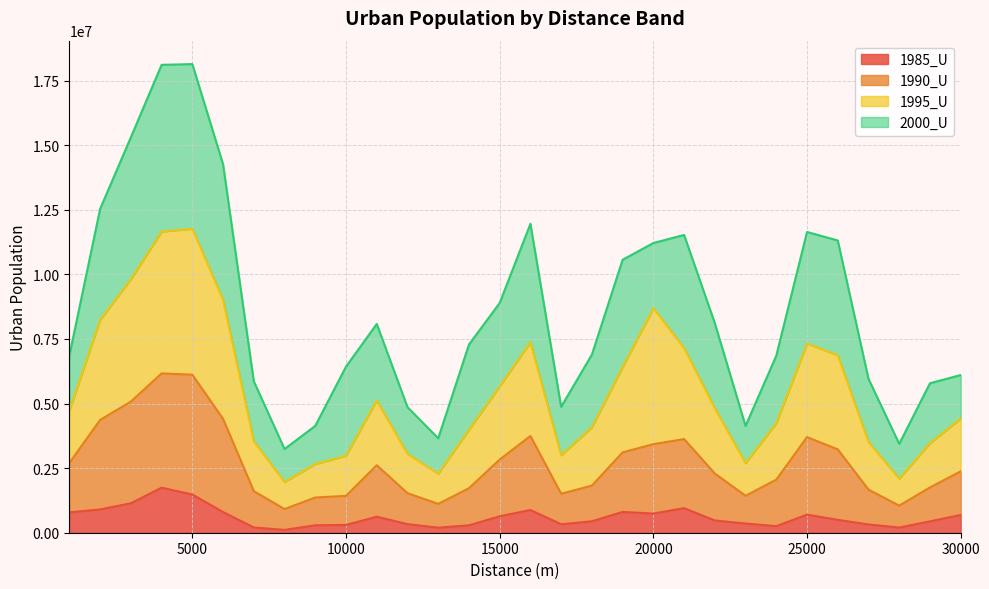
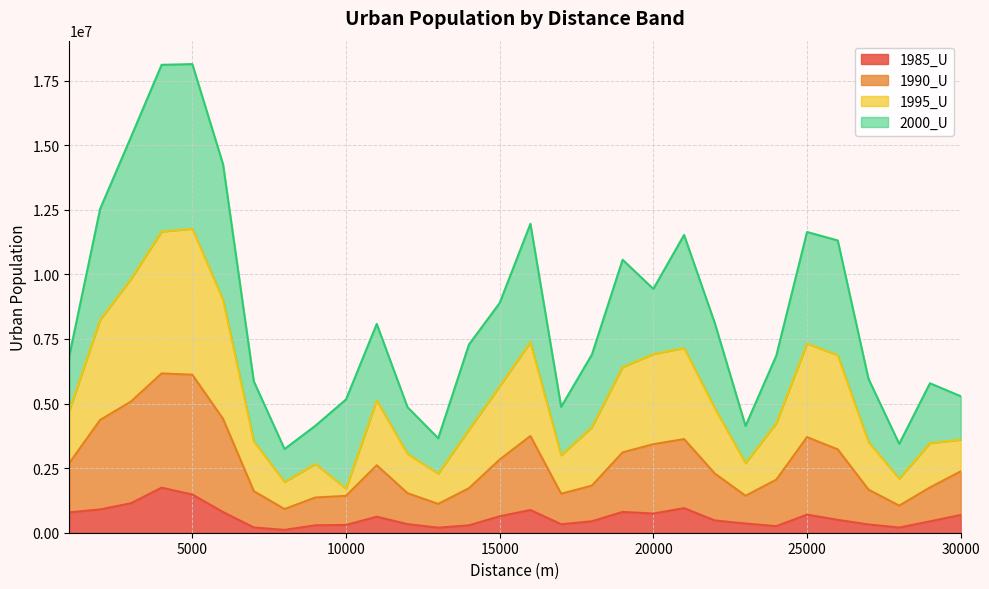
1995_U, 10000: 1600000 -> 300000
1995_U, 20000: 5300000 -> 3500000
1995_U, 30000: 2000000 -> 1200000
